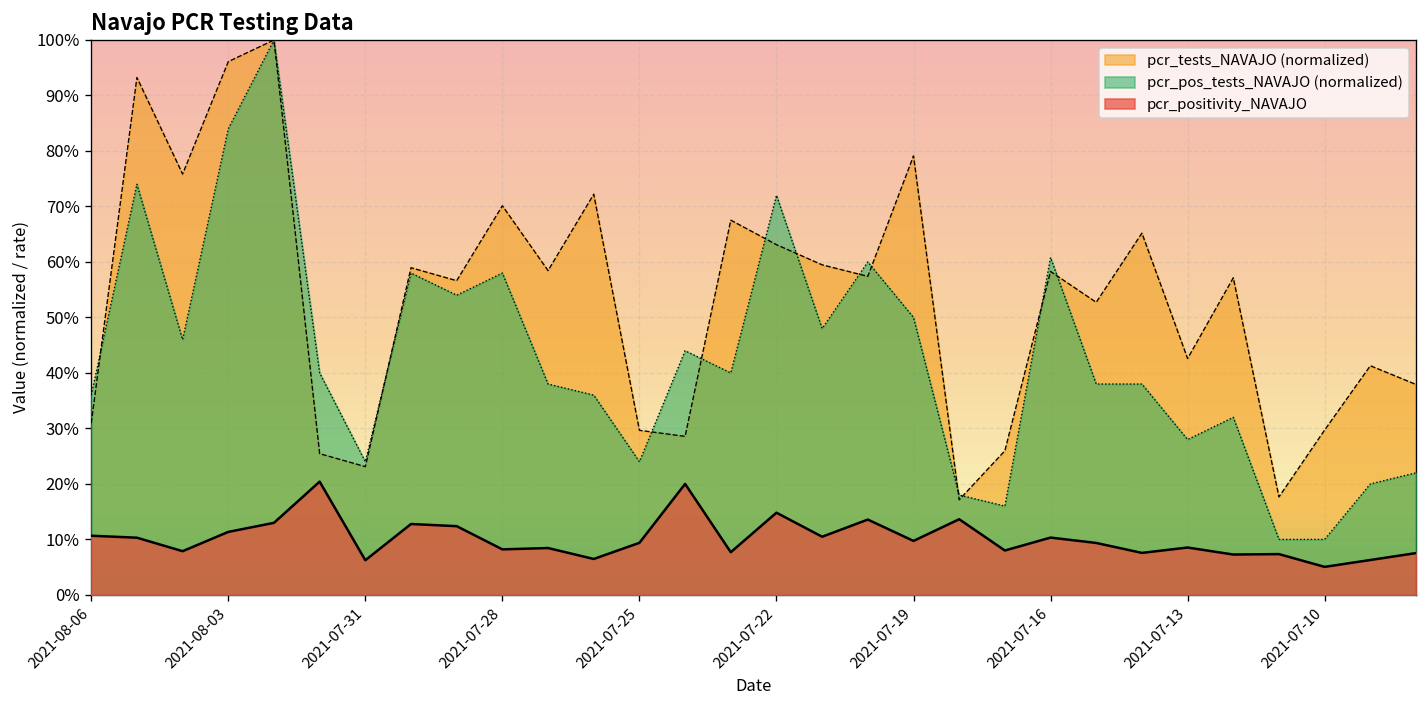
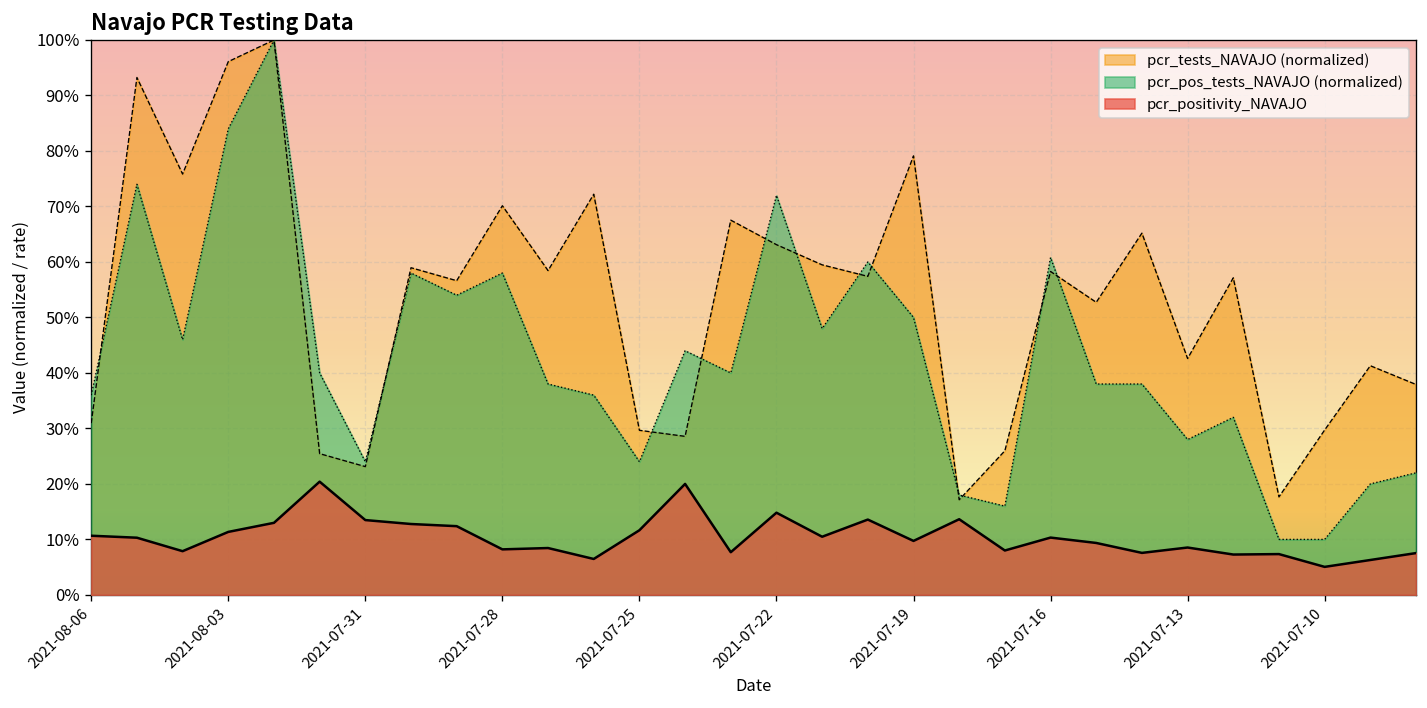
pcr_positivity_NAVAJO, 2021-07-31: 6% -> 13%
pcr_positivity_NAVAJO, 2021-07-25: 9% -> 12%
